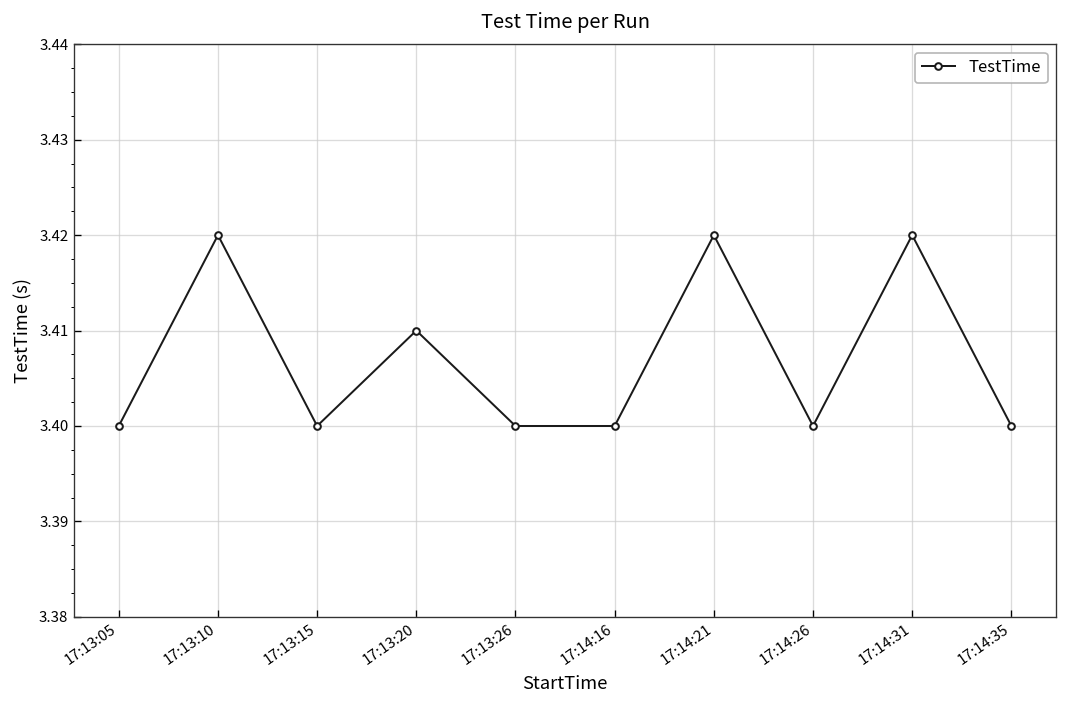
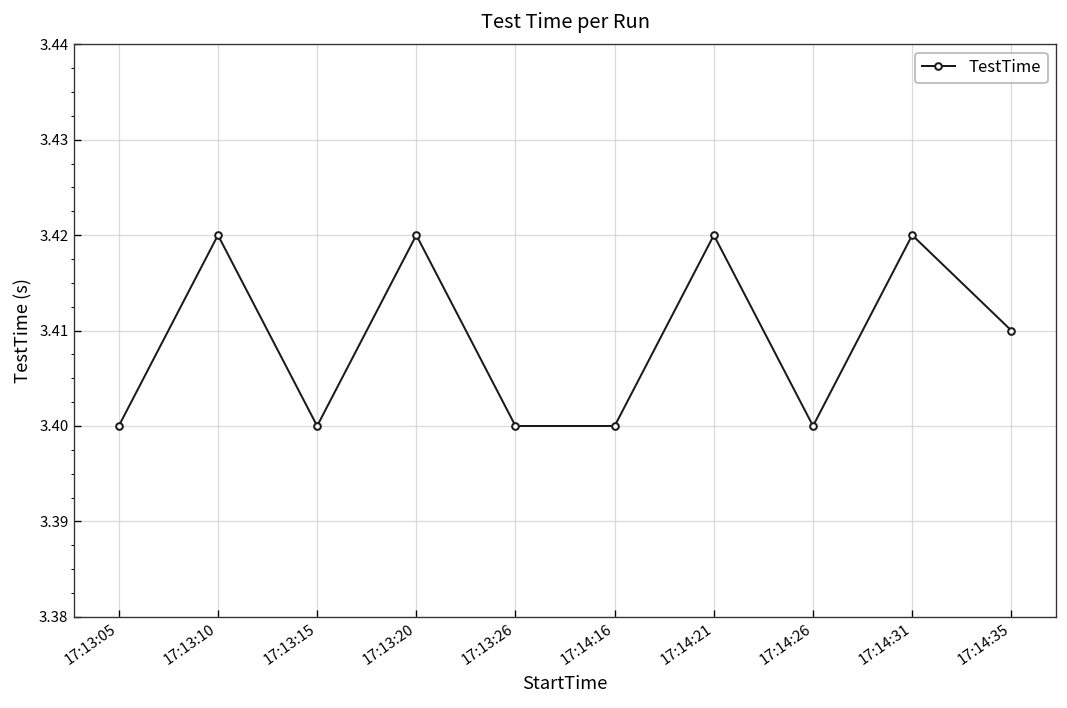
17:13:20: 3.41 -> 3.42
17:14:35: 3.40 -> 3.41
